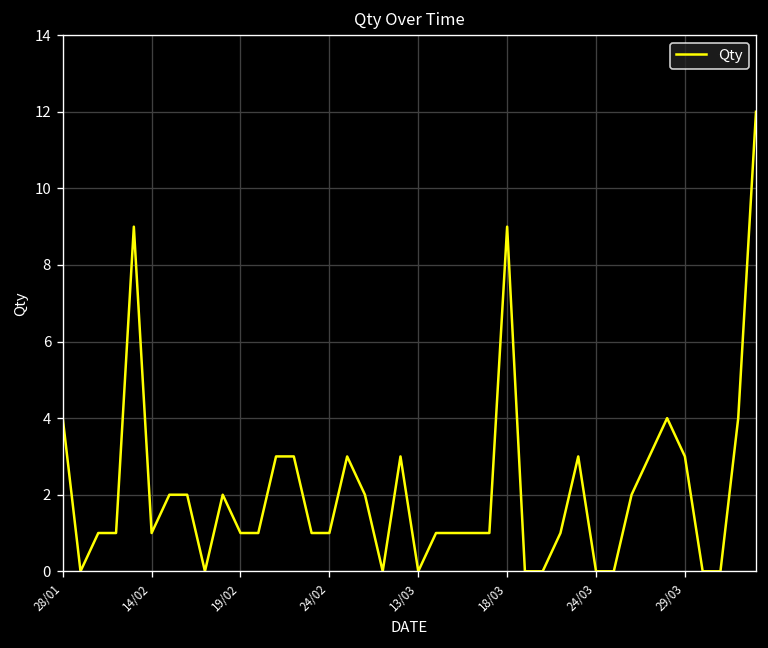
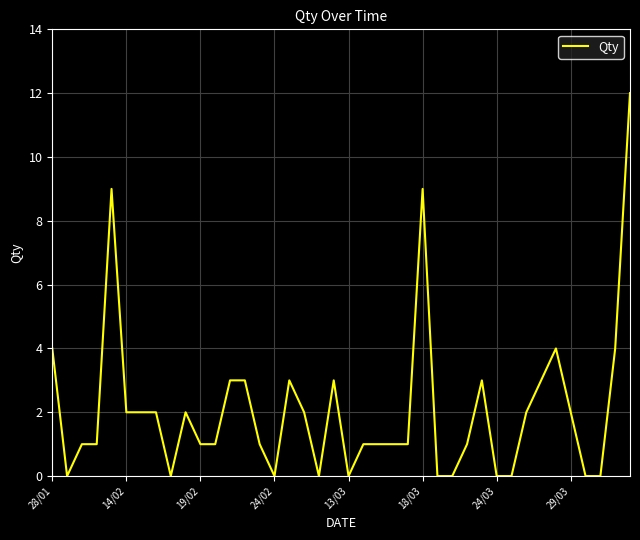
14/02: 1 -> 2
24/02: 1 -> 0
29/03: 3 -> 2
